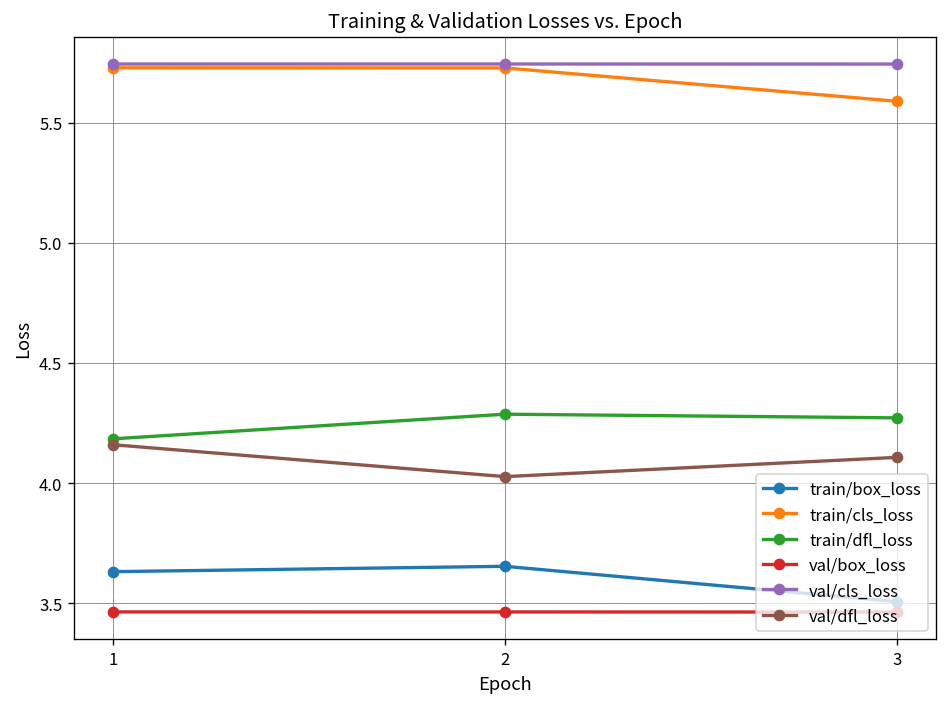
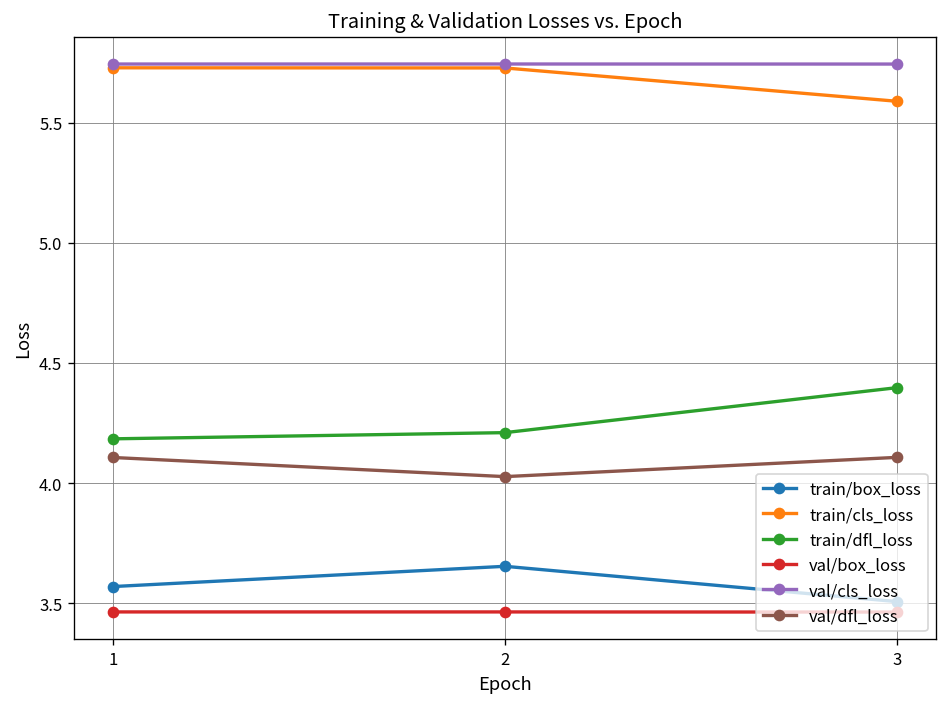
train/box_loss, 1: 3.63 -> 3.57
val/dfl_loss, 1: 4.16 -> 4.11
train/dfl_loss, 2: 4.29 -> 4.21
train/dfl_loss, 3: 4.27 -> 4.40
